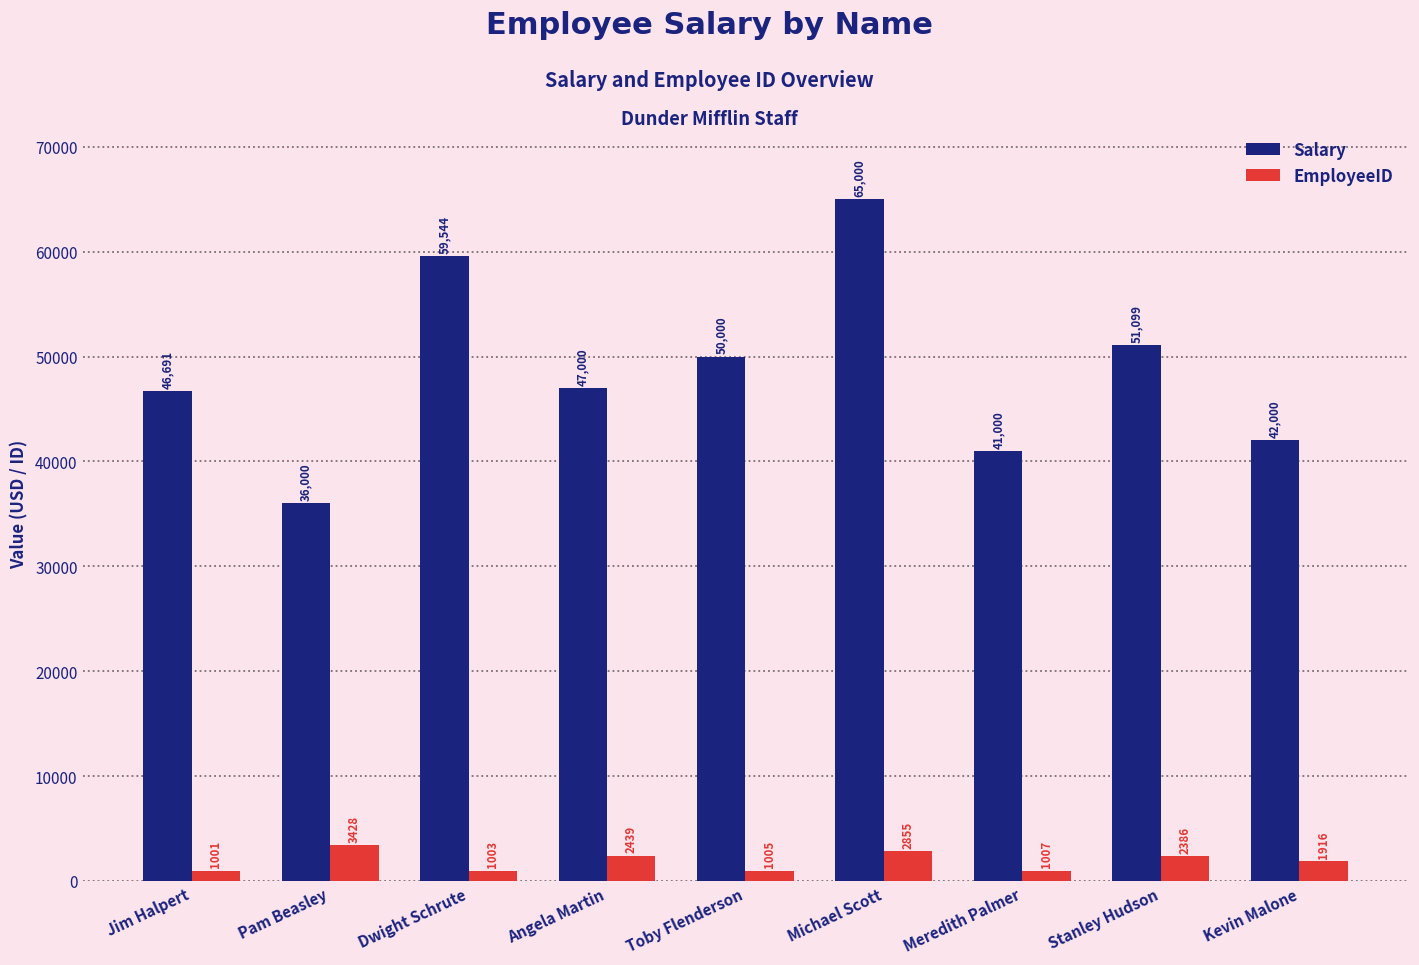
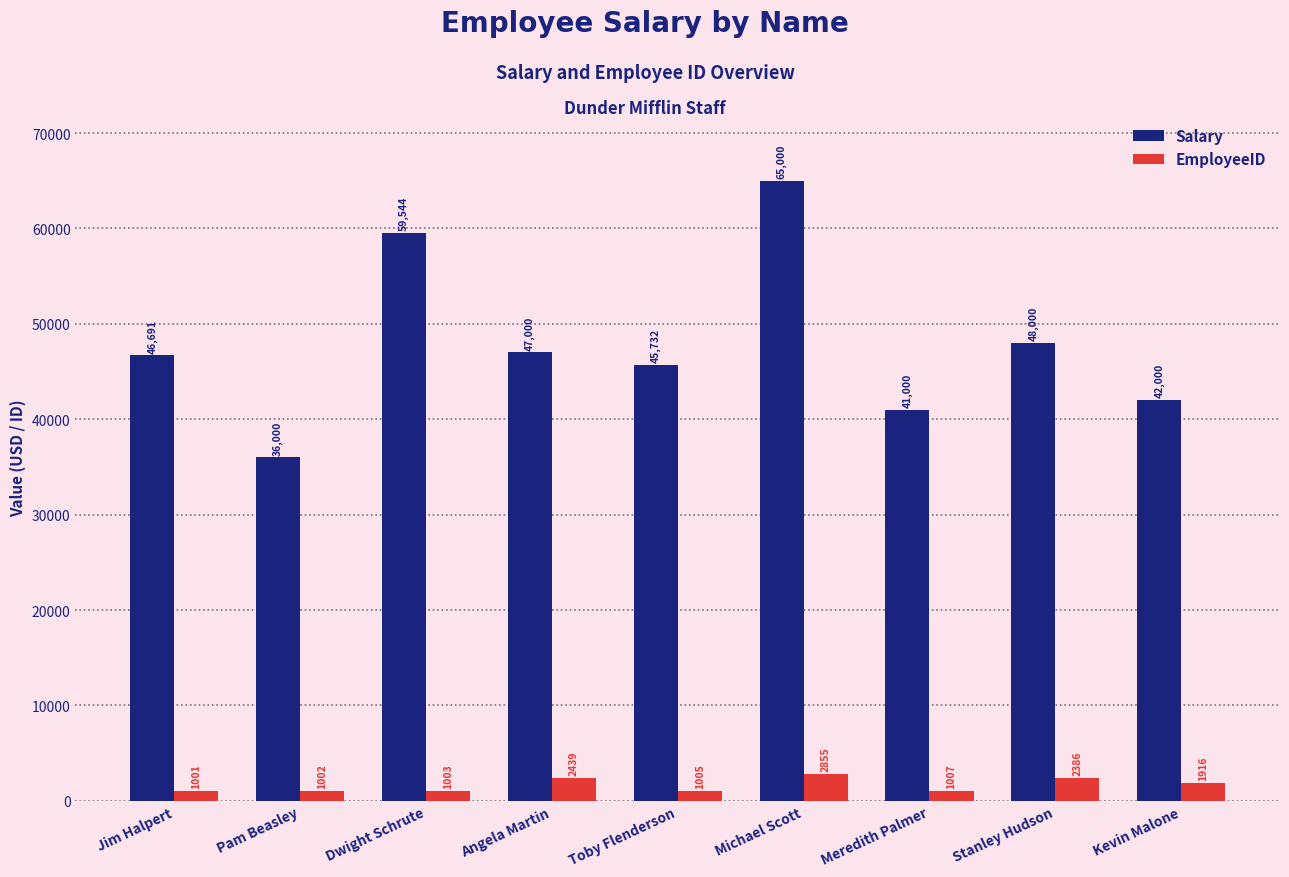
EmployeeID, Pam Beasley: 3428 -> 1002
Salary, Toby Flenderson: 50,000 -> 45,732
Salary, Stanley Hudson: 51,099 -> 48,000
